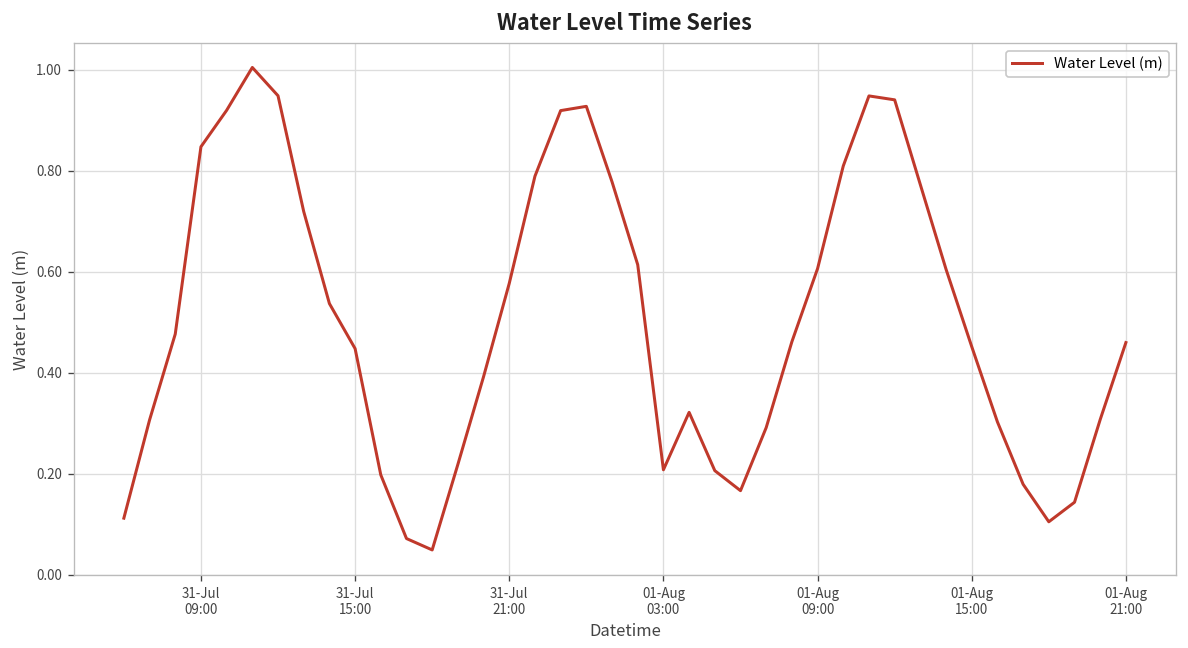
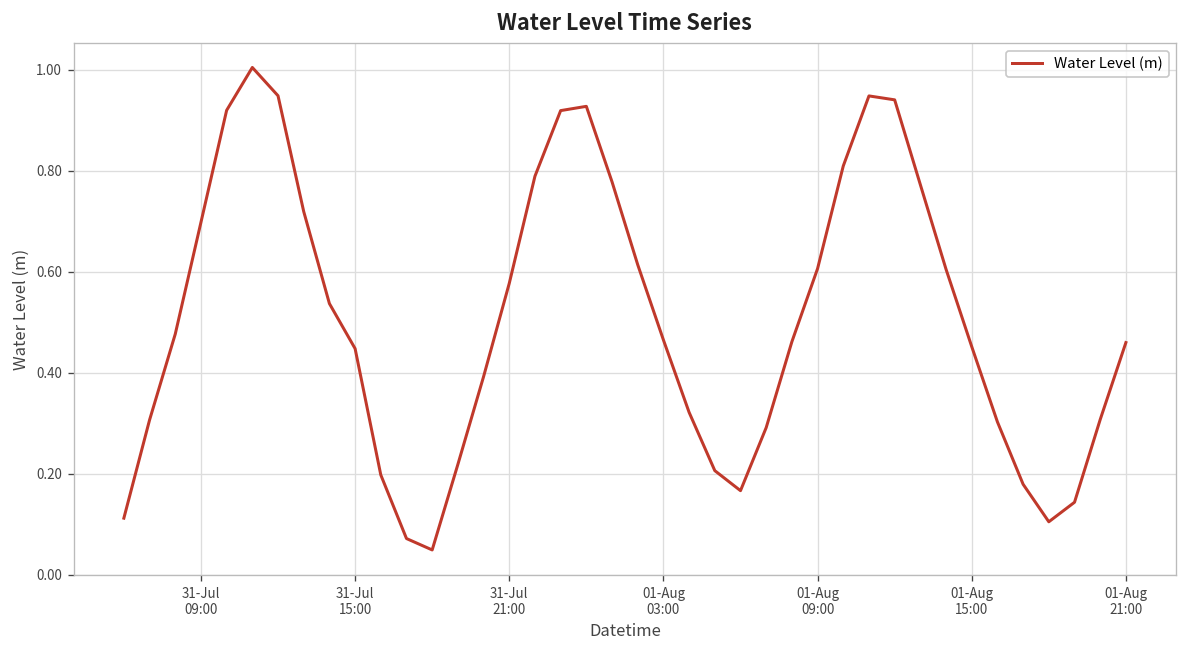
31-Jul 09:00: 0.85 -> 0.70
01-Aug 03:00: 0.21 -> 0.47
